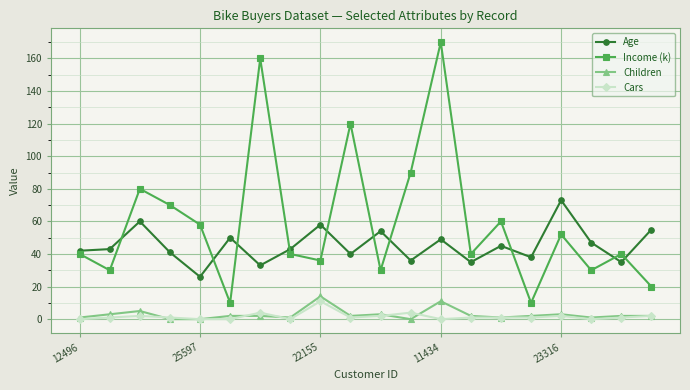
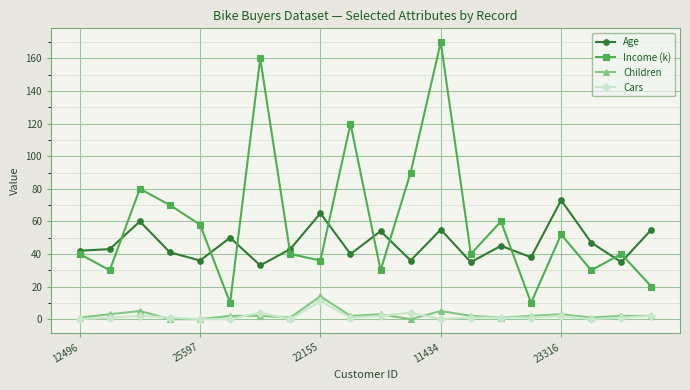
Age, 25597: 26 -> 36
Age, 22155: 58 -> 65
Age, 11434: 49 -> 55
Children, 11434: 11 -> 5
